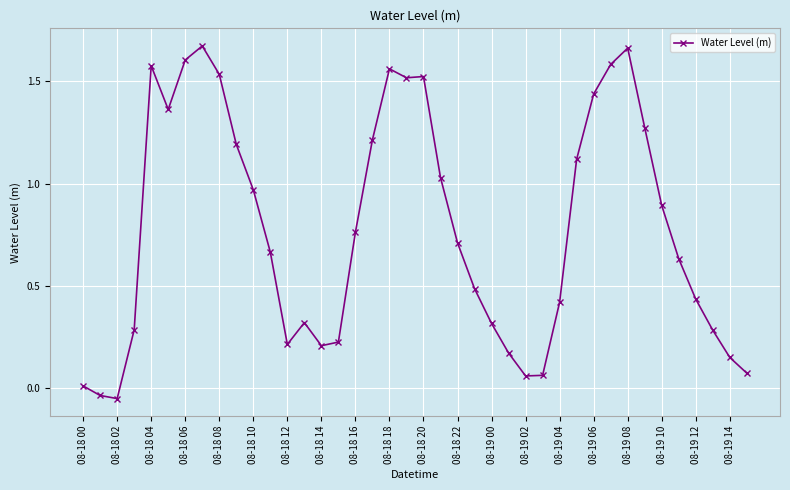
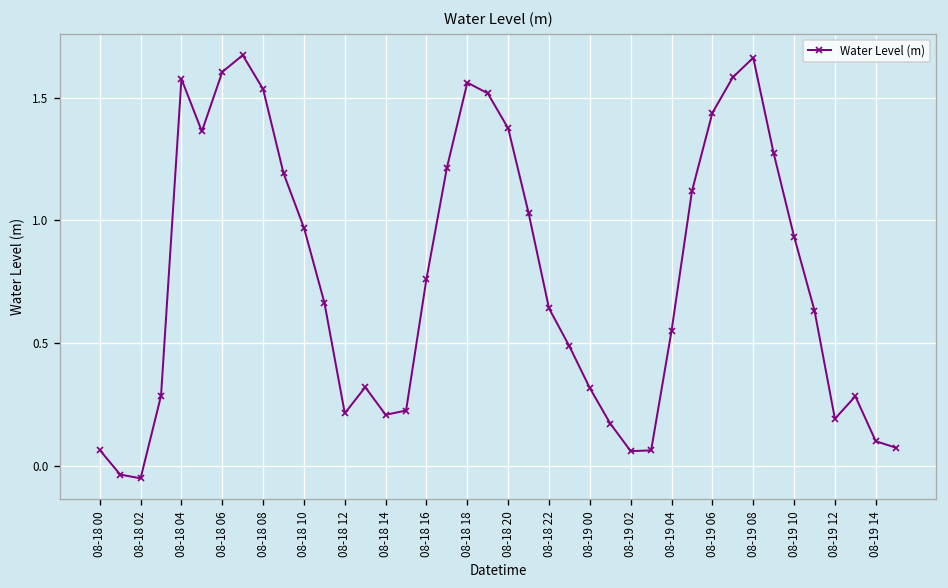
08-18 00: 0.01 -> 0.07
08-18 20: 1.52 -> 1.38
08-18 22: 0.71 -> 0.64
08-19 04: 0.42 -> 0.55
08-19 10: 0.89 -> 0.93
08-19 12: 0.44 -> 0.19
08-19 14: 0.15 -> 0.10
